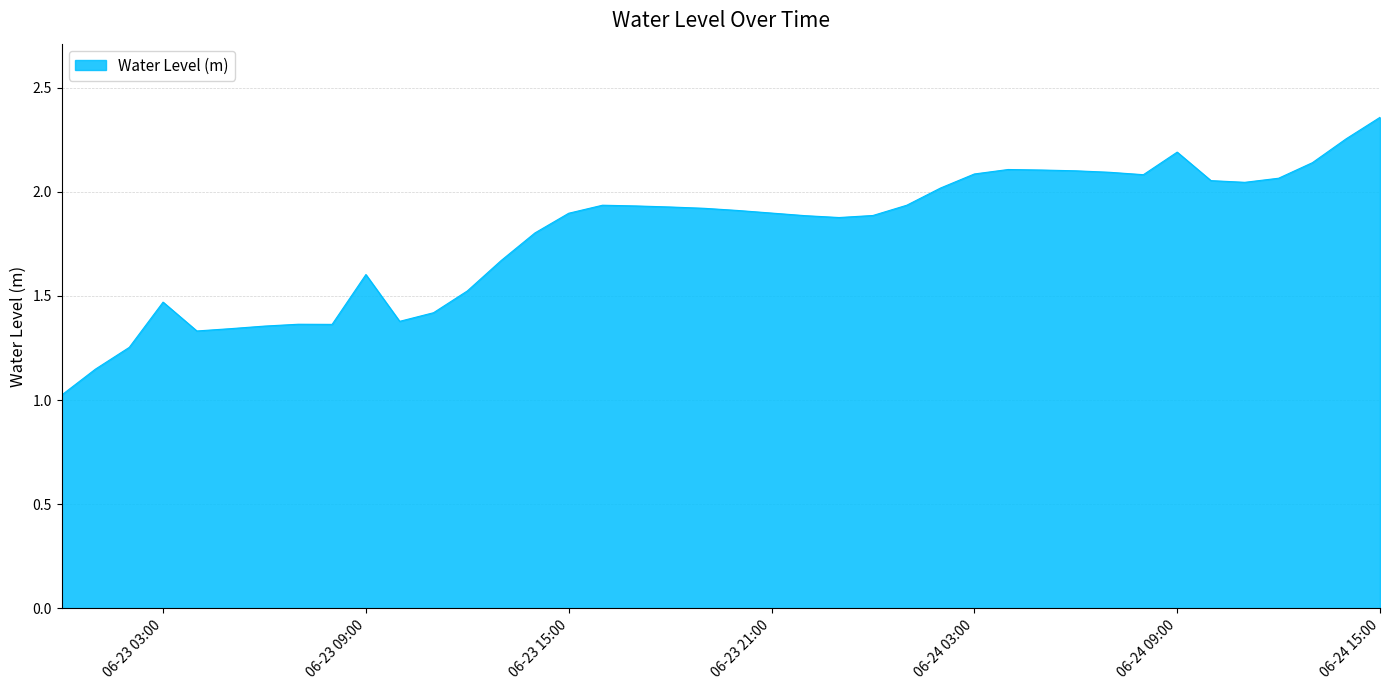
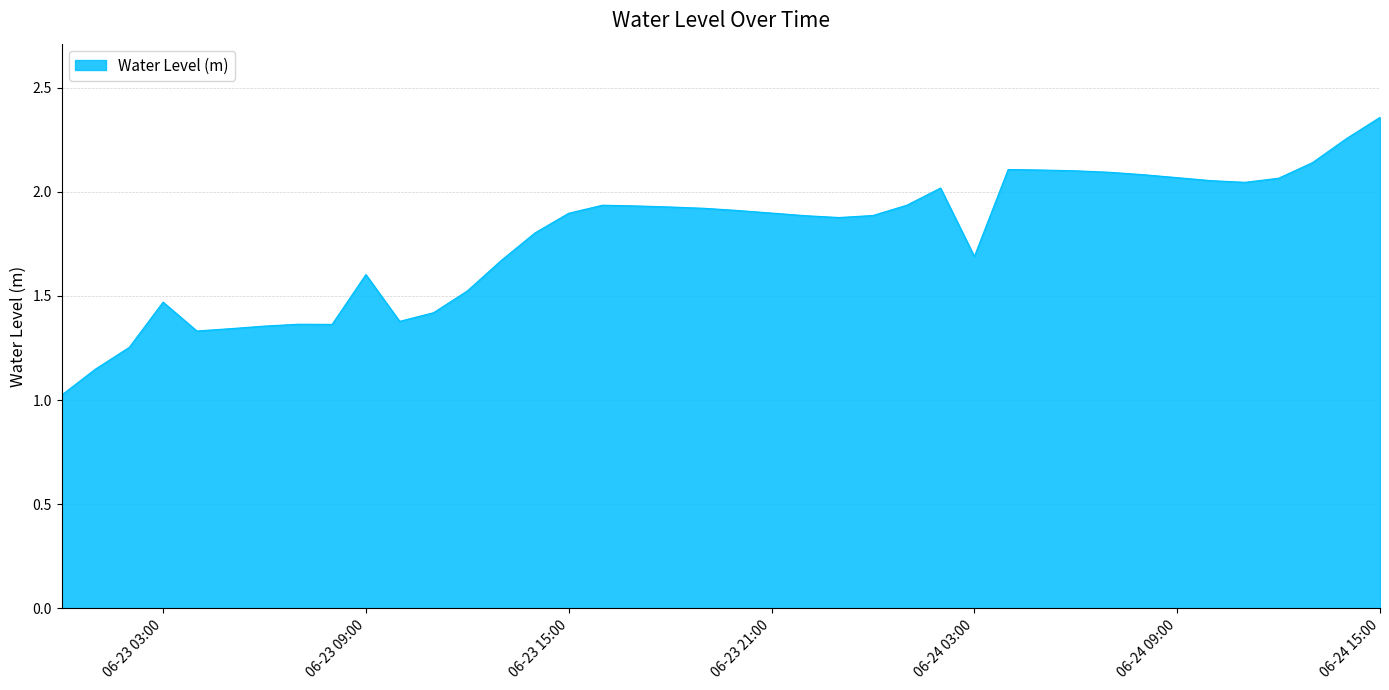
06-24 03:00: 2.09 -> 1.69
06-24 09:00: 2.19 -> 2.07
